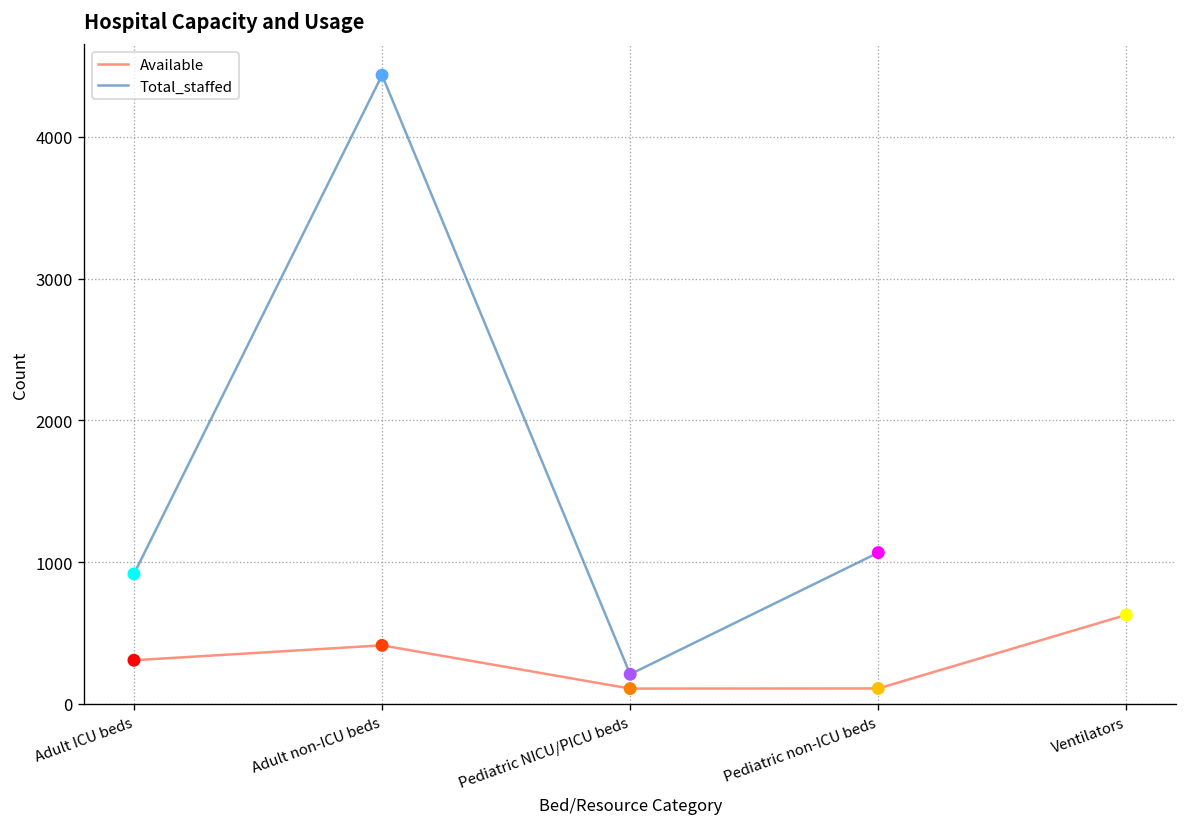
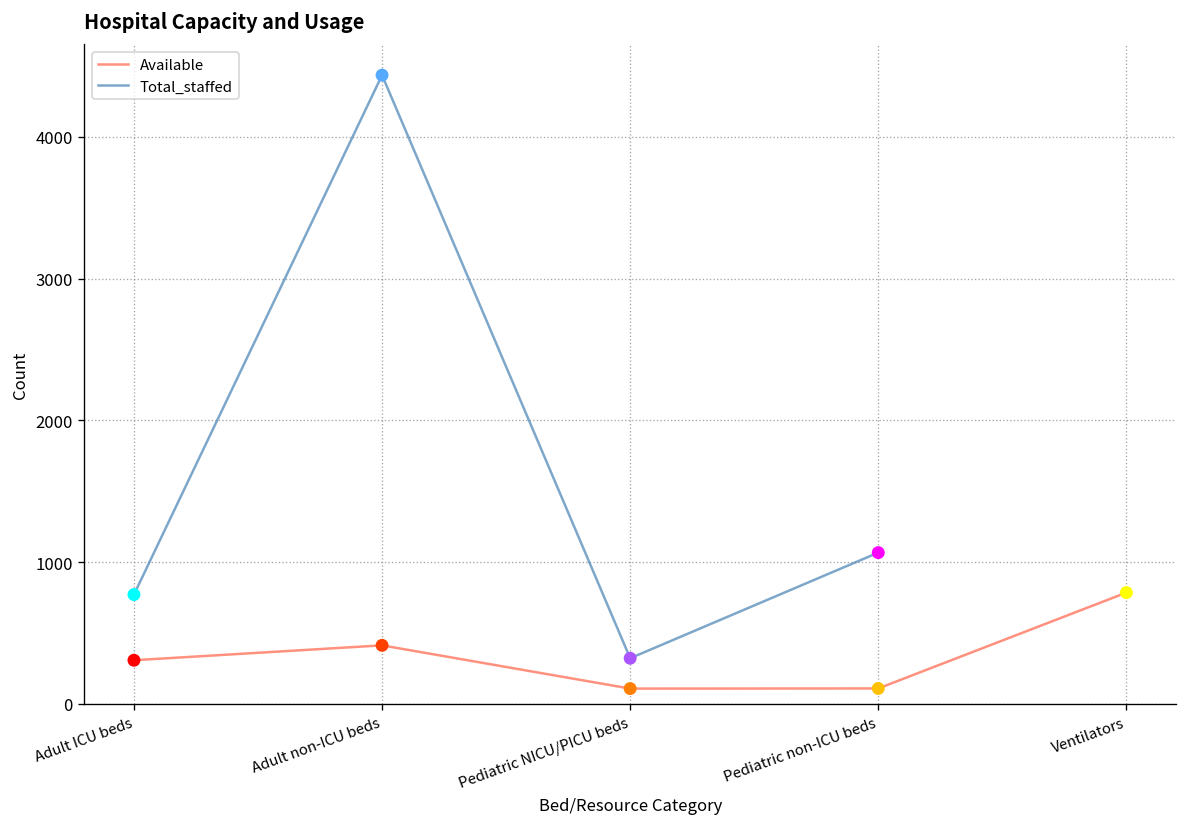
Total_staffed, Adult ICU beds: 920 -> 770
Total_staffed, Pediatric NICU/PICU beds: 210 -> 320
Available, Ventilators: 630 -> 790
